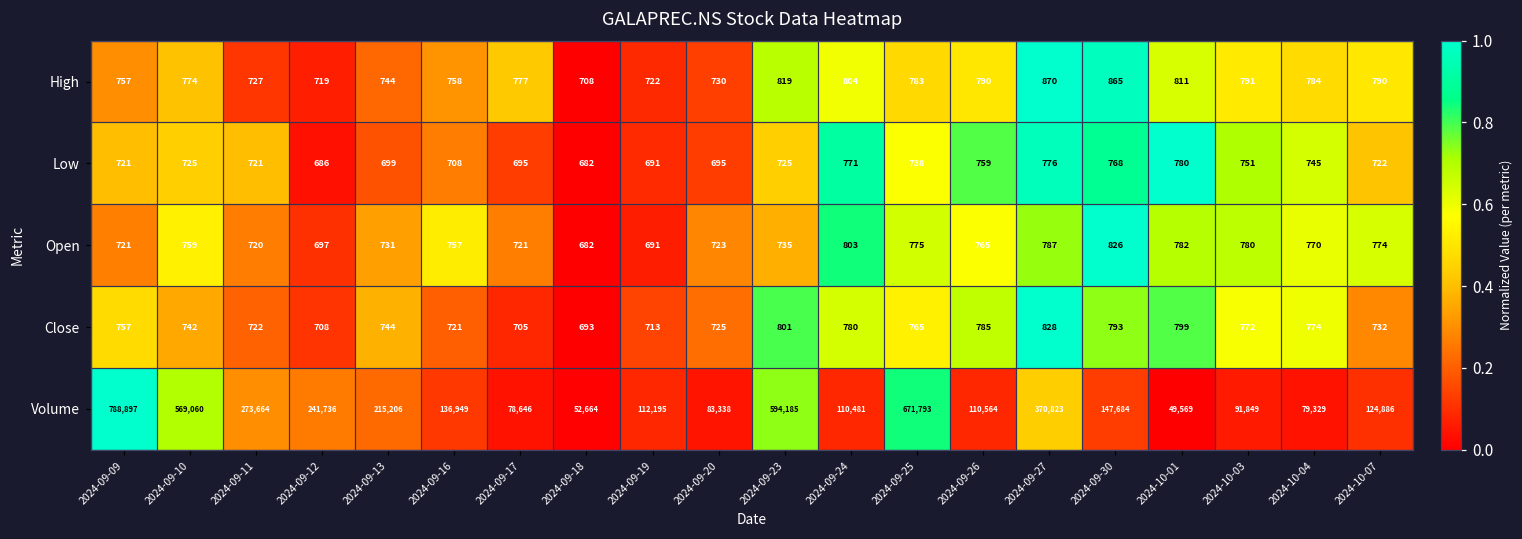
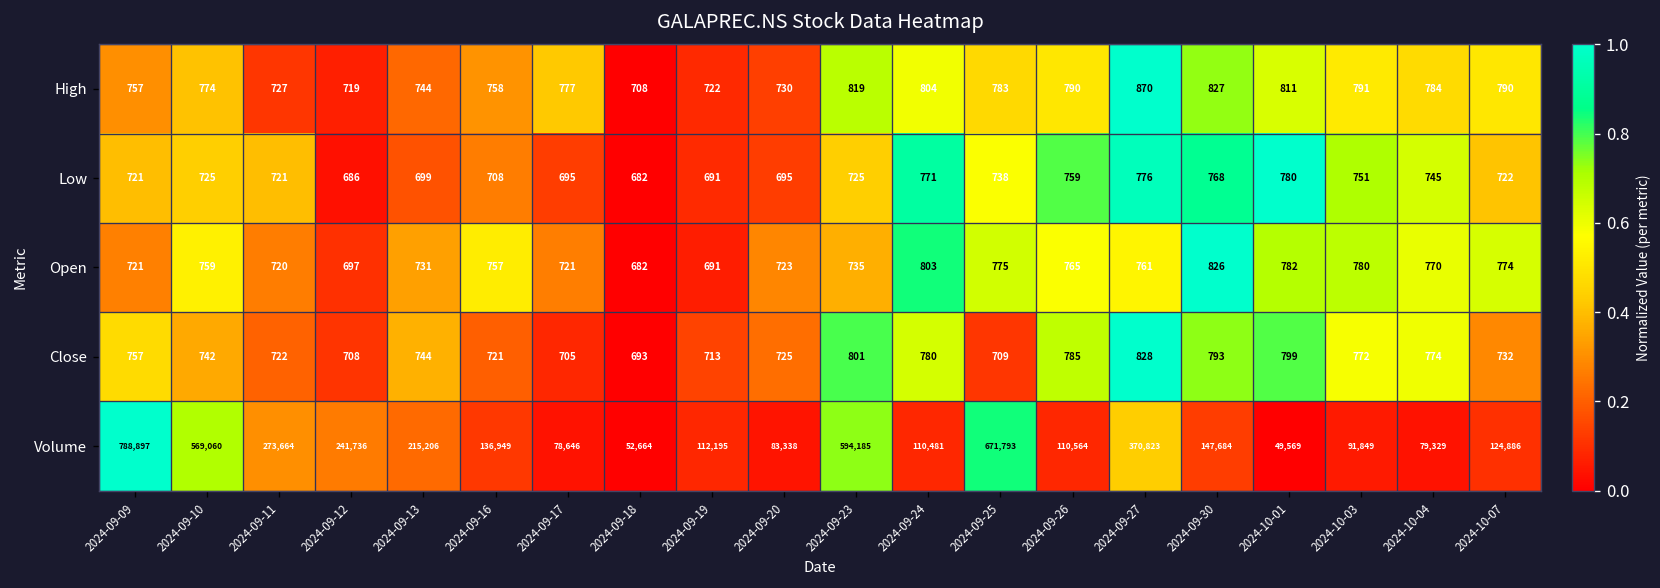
High, 2024-09-30: 865 -> 827
Open, 2024-09-27: 787 -> 761
Close, 2024-09-25: 765 -> 709
